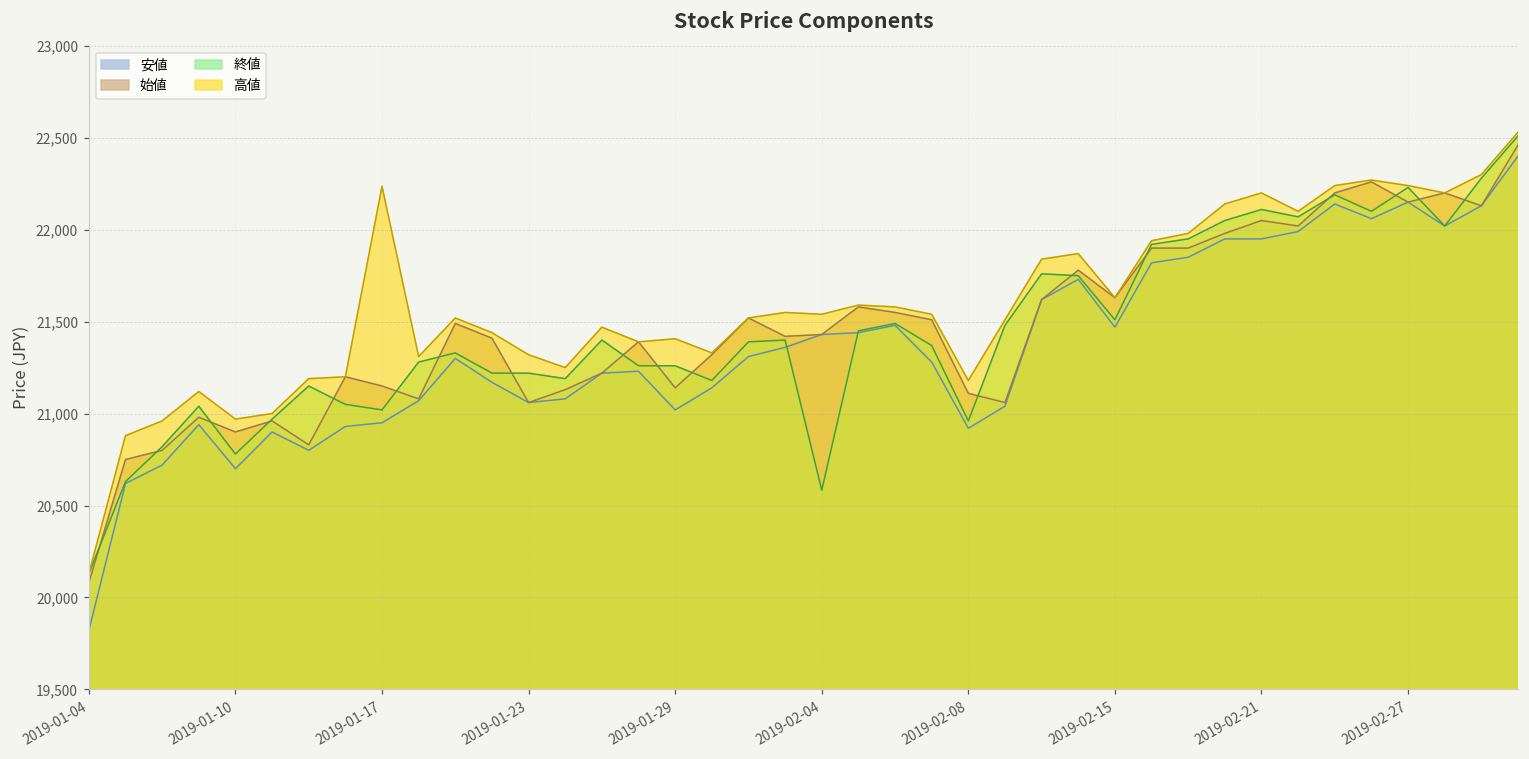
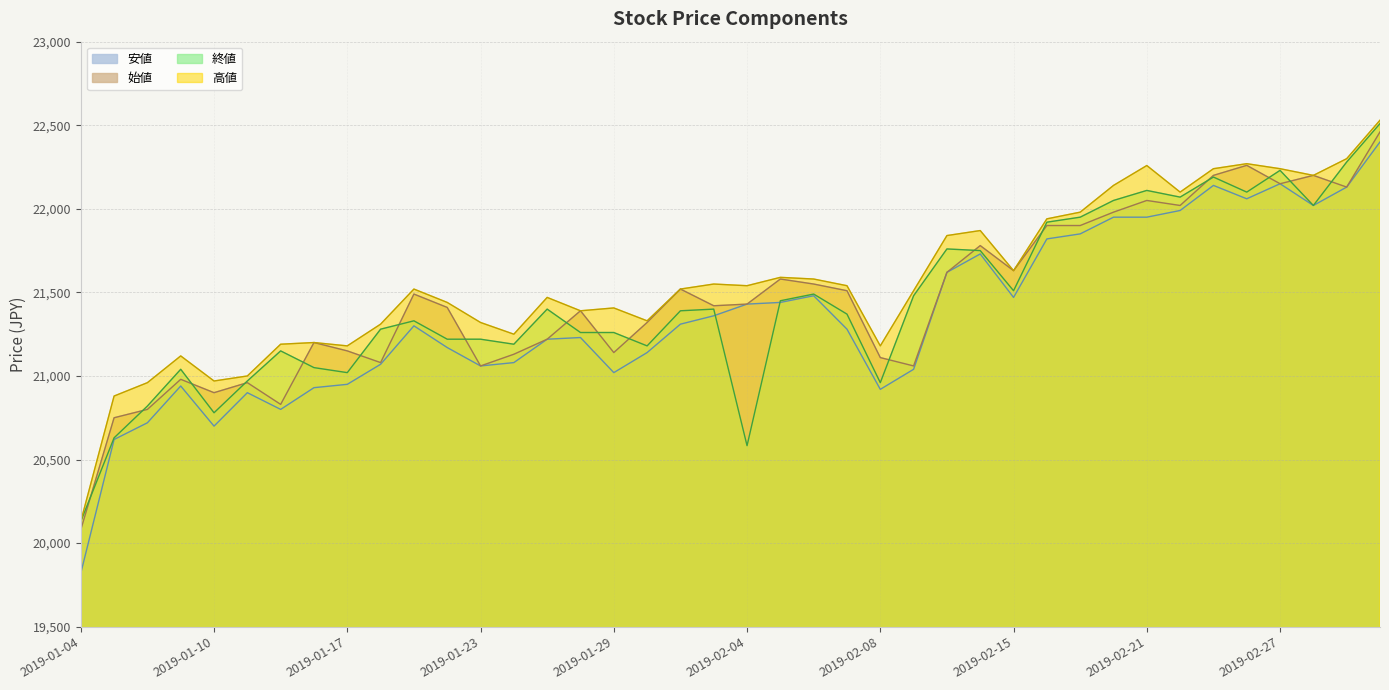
高値, 2019-01-17: 22,240 -> 21,180
高値, 2019-02-21: 22,200 -> 22,260
